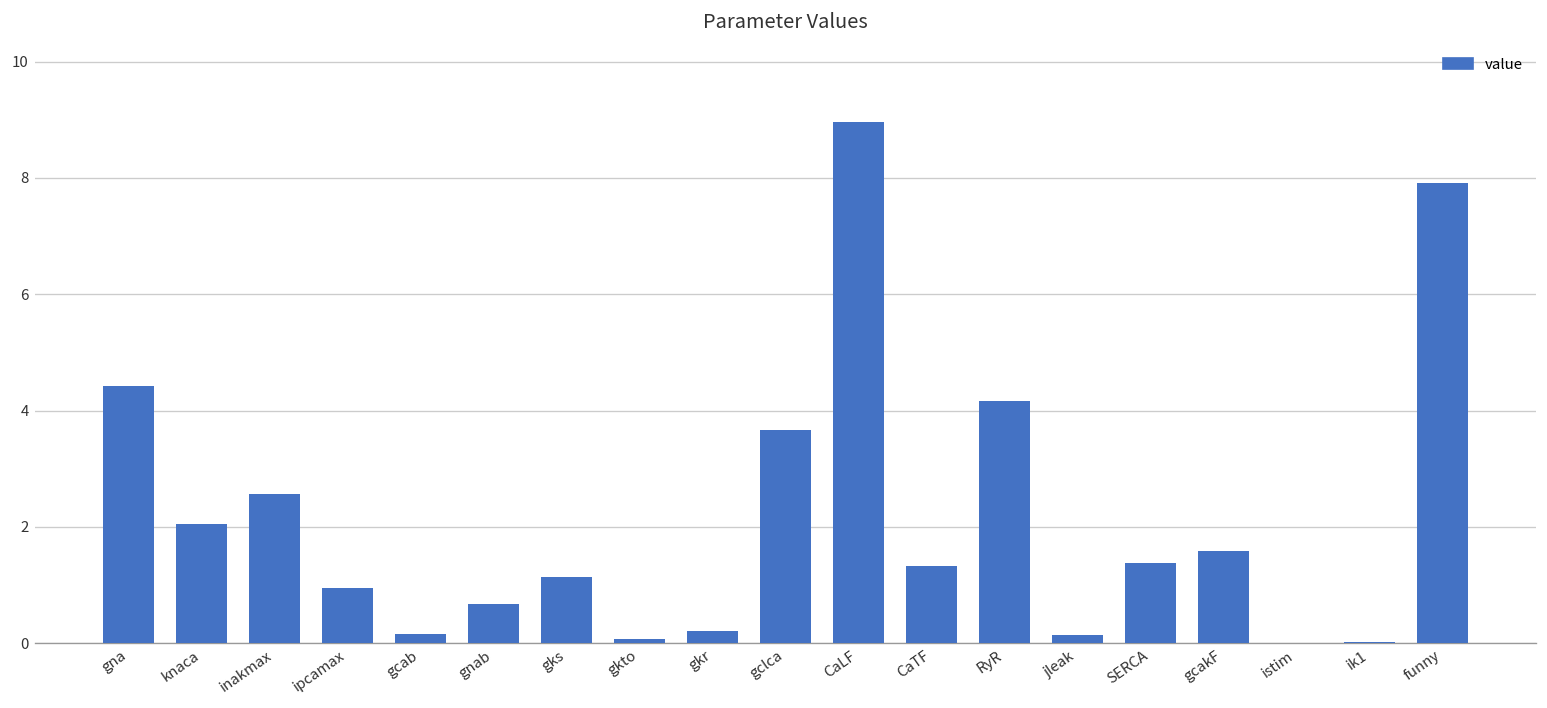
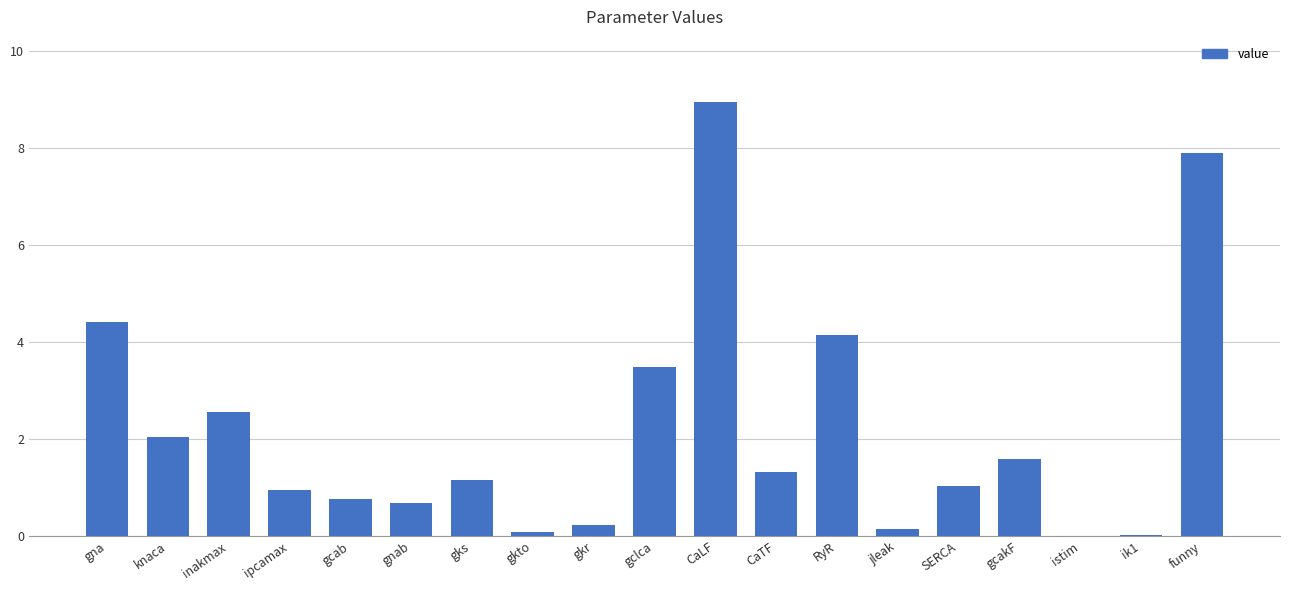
gcab: 0.1 -> 0.8
gclca: 3.7 -> 3.5
SERCA: 1.4 -> 1.0
